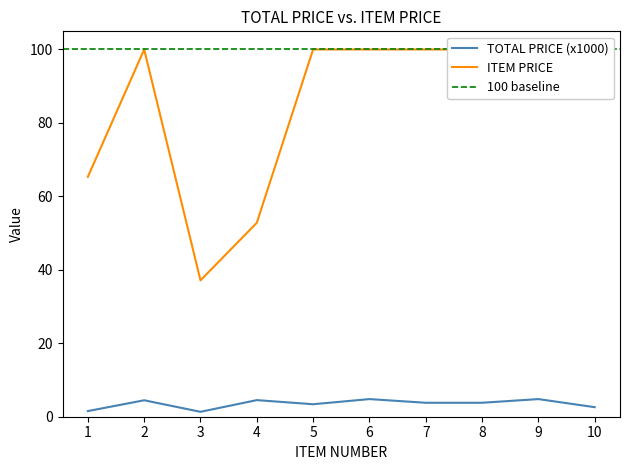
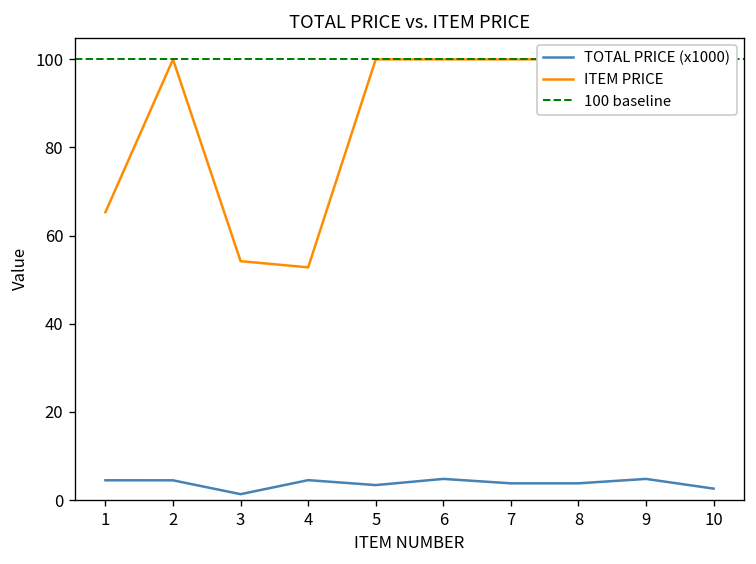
TOTAL PRICE (x1000), 1: 2 -> 4
ITEM PRICE, 3: 37 -> 54
